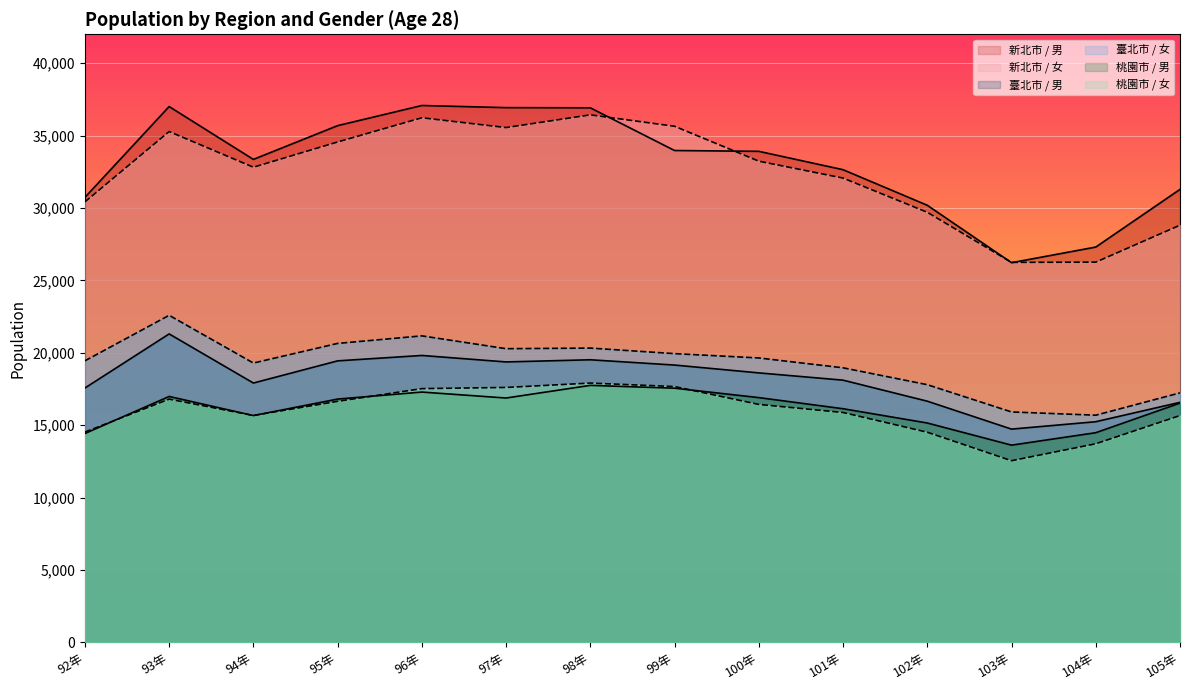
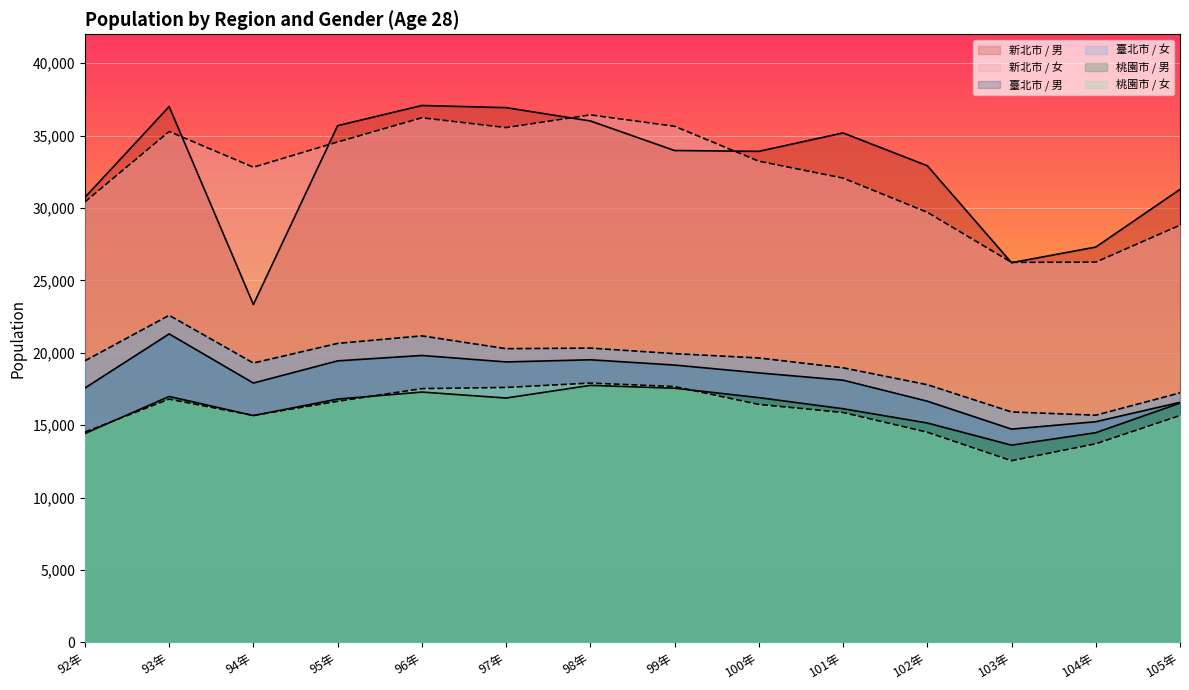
新北市 / 男, 94年: 33,400 -> 23,300
新北市 / 男, 98年: 36,900 -> 36,000
新北市 / 男, 101年: 32,600 -> 35,200
新北市 / 男, 102年: 30,200 -> 32,900
